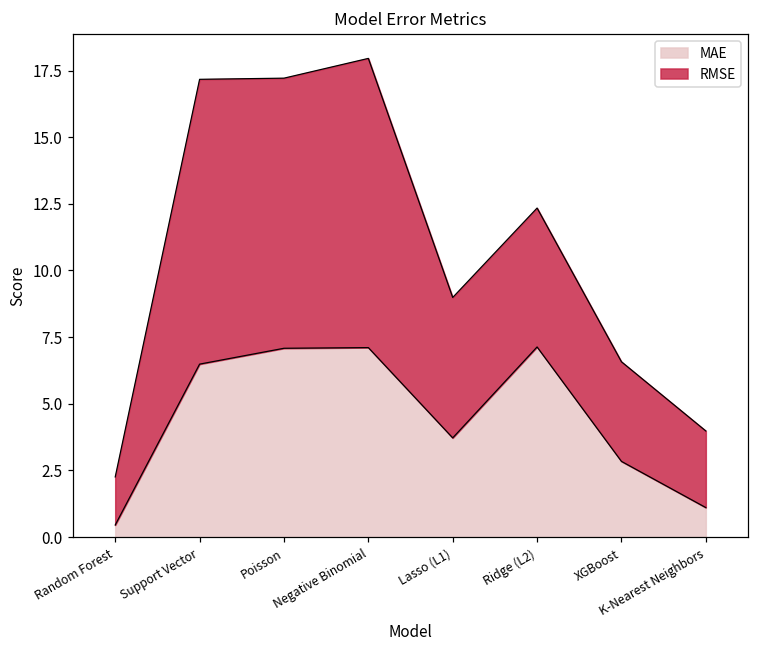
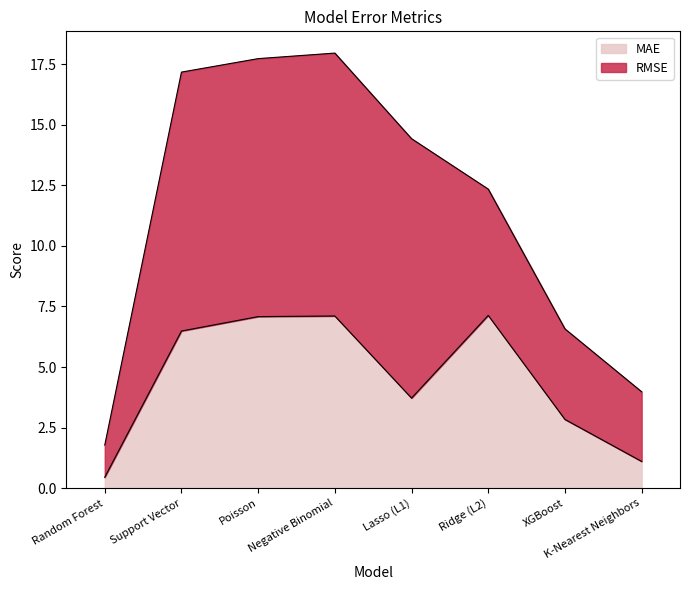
RMSE, Random Forest: 1.8 -> 1.3
RMSE, Poisson: 10.1 -> 10.6
RMSE, Lasso (L1): 5.3 -> 10.7
